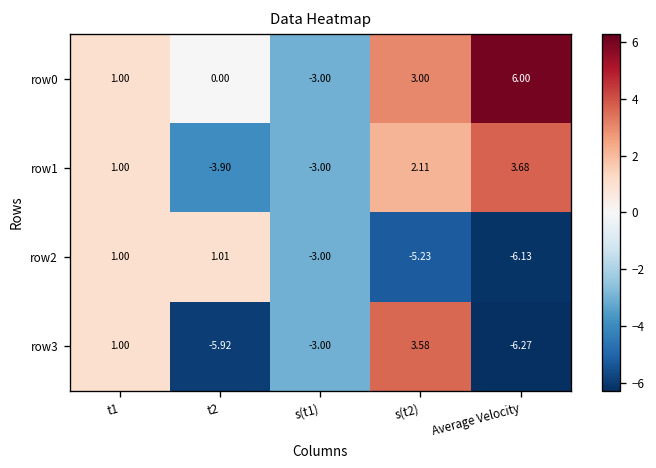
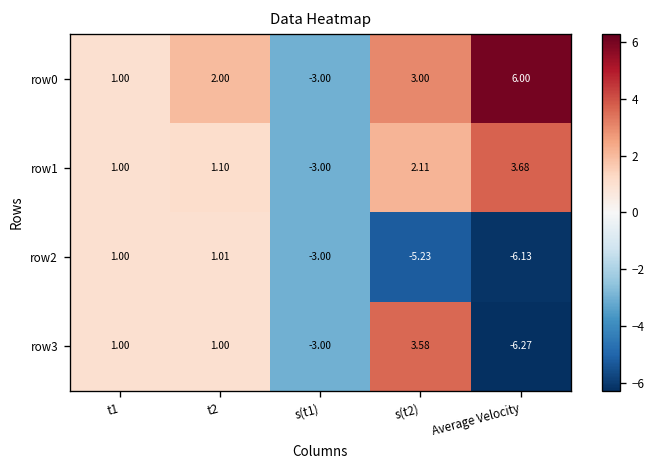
row0, t2: 0.00 -> 2.00
row1, t2: -3.90 -> 1.10
row3, t2: -5.92 -> 1.00
